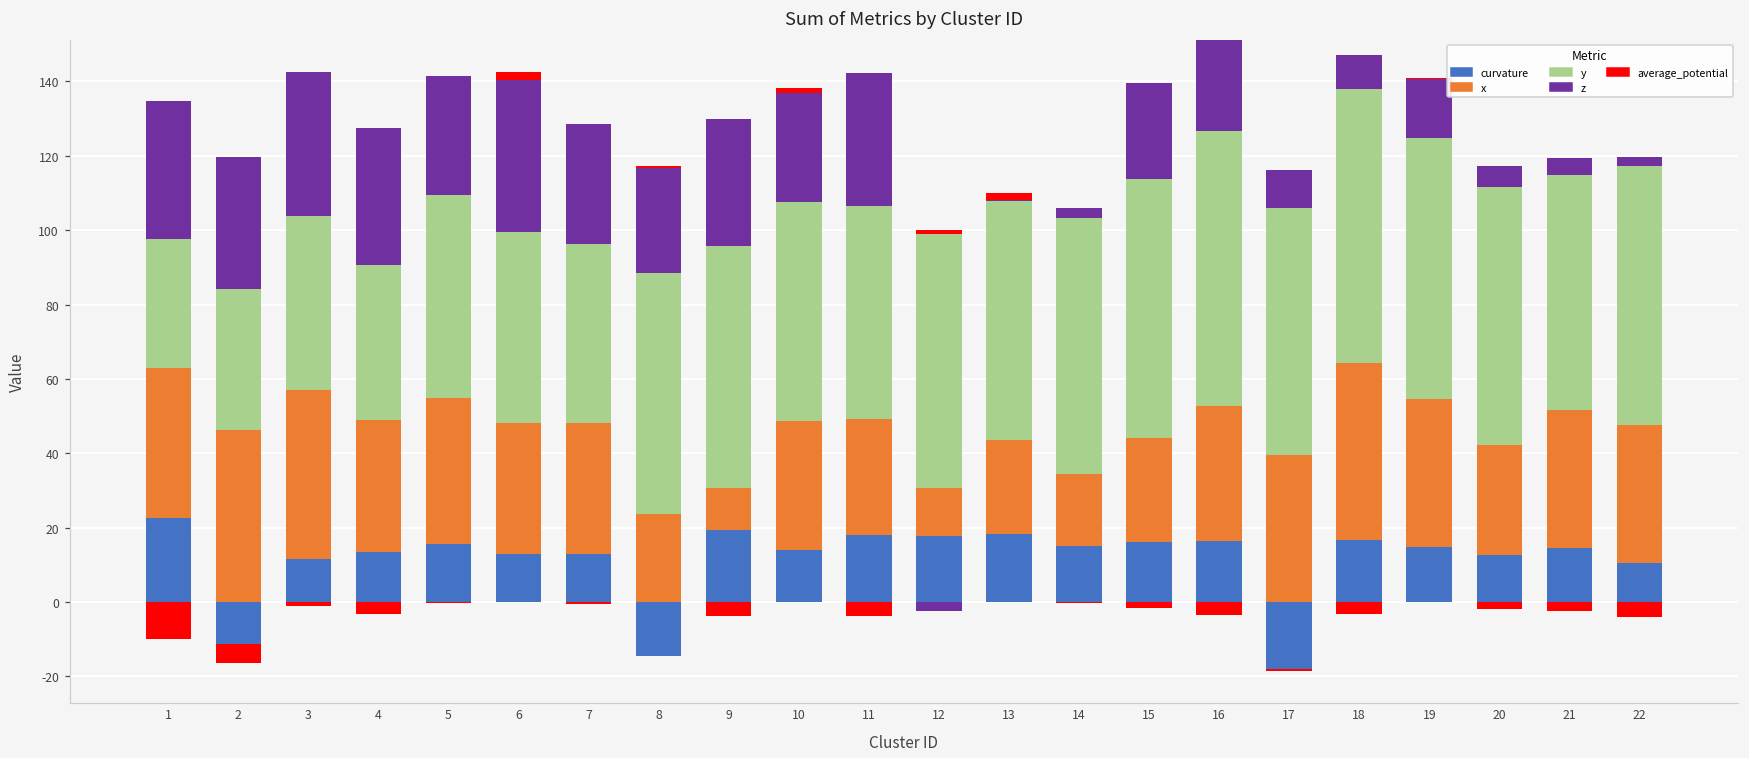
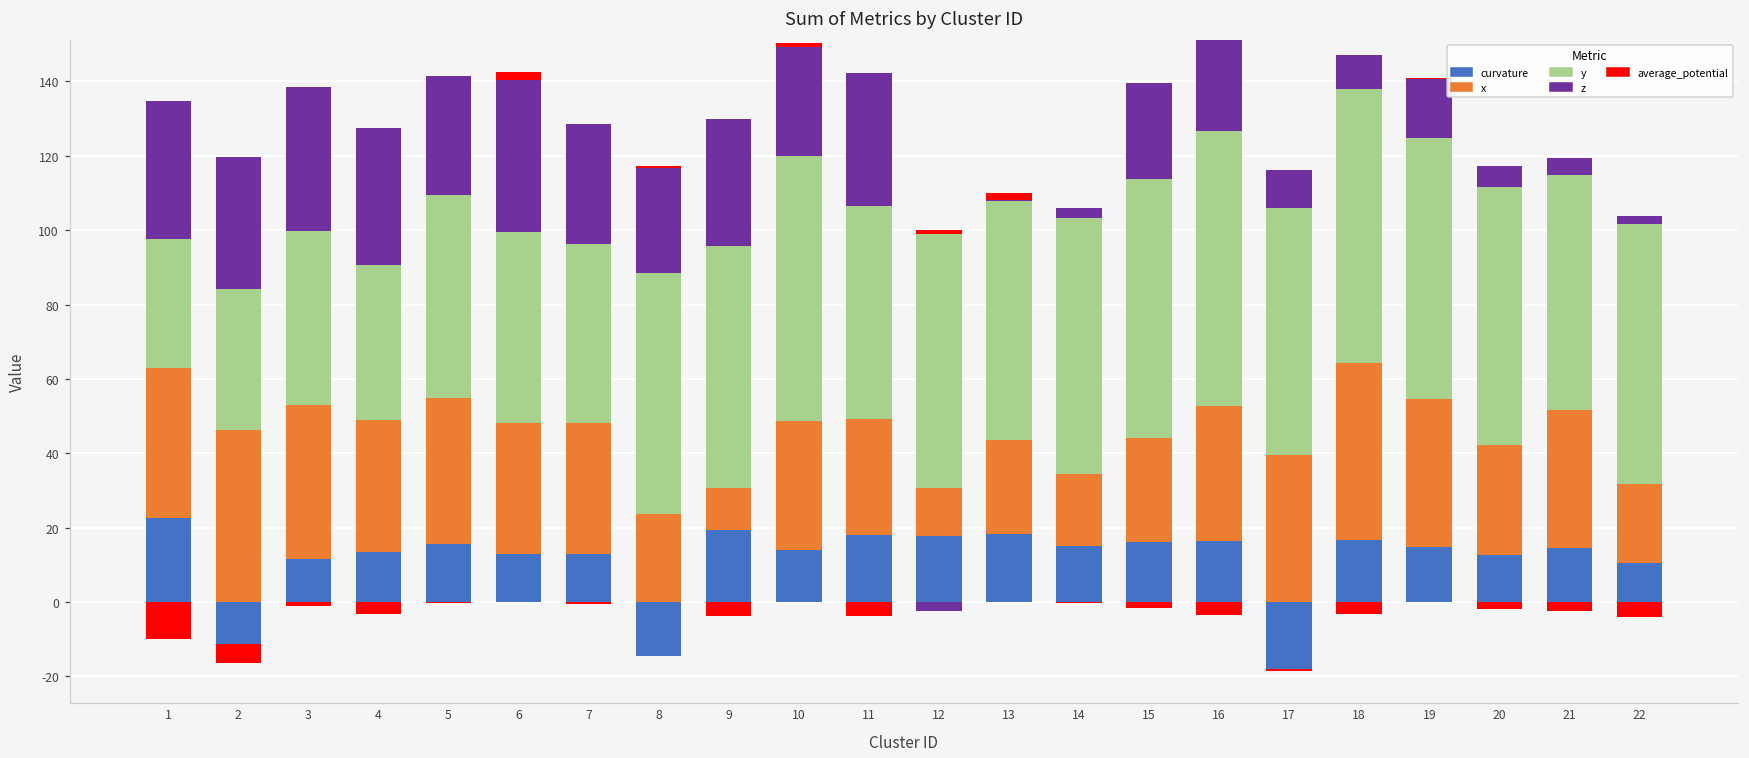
x, 3: 45 -> 41
y, 10: 59 -> 71
x, 22: 37 -> 21
